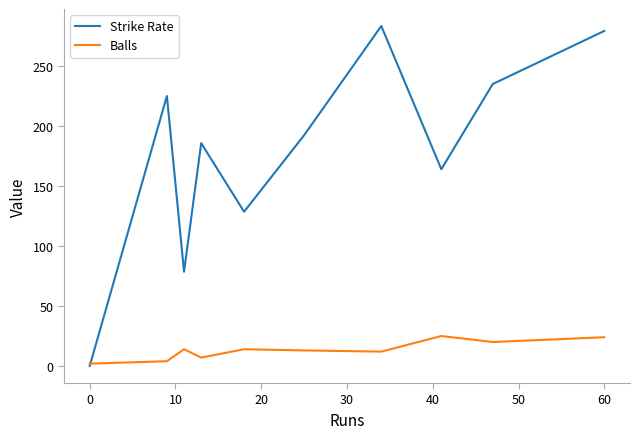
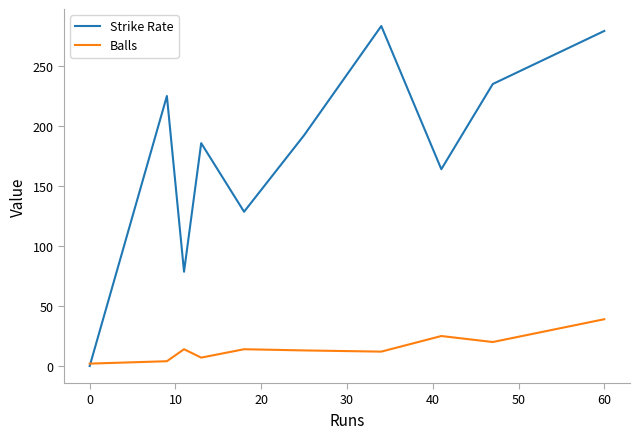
Balls, 60: 24 -> 39
